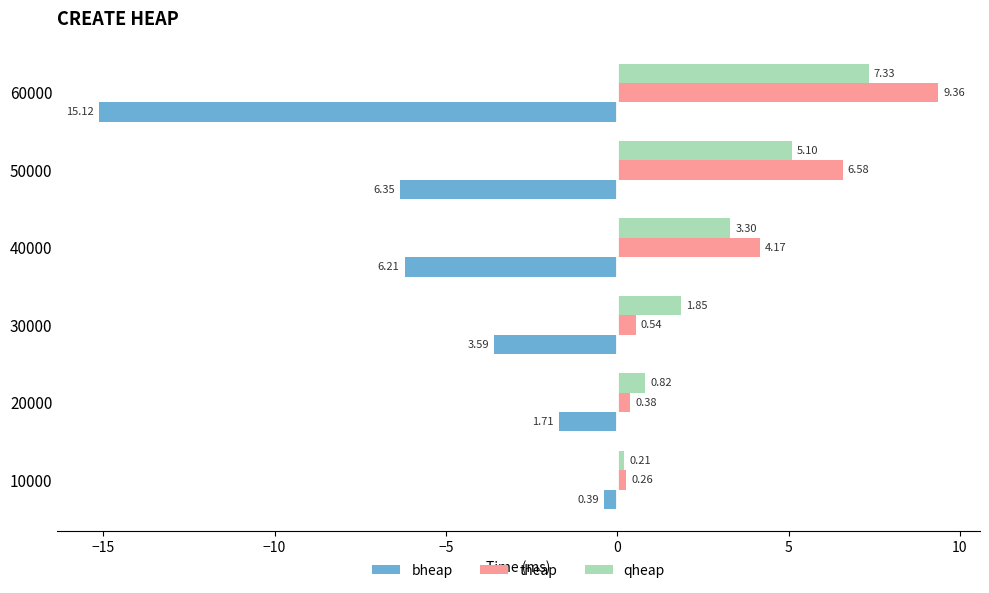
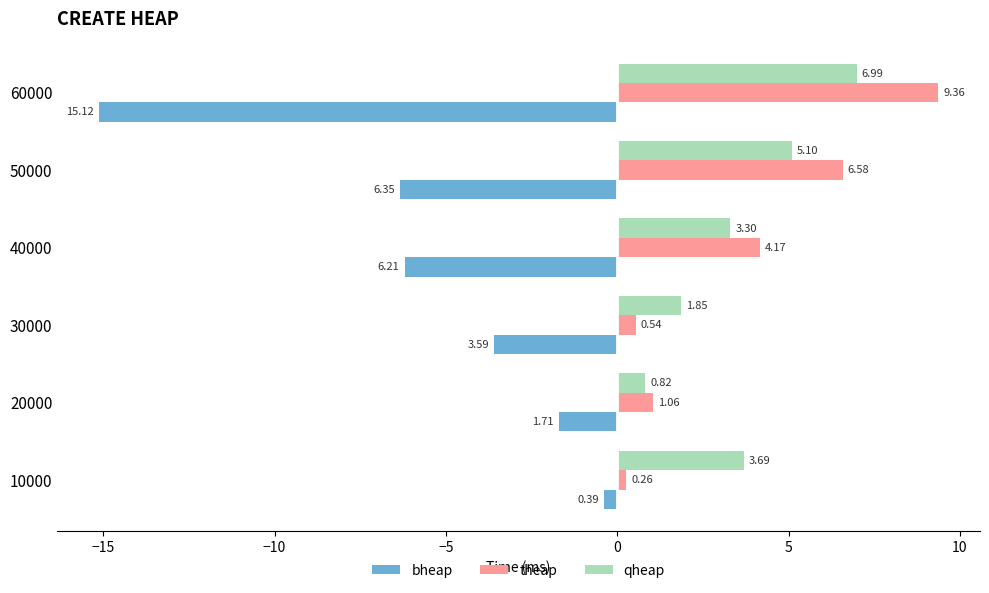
qheap, 60000: 7.33 -> 6.99
theap, 20000: 0.38 -> 1.06
qheap, 10000: 0.21 -> 3.69
